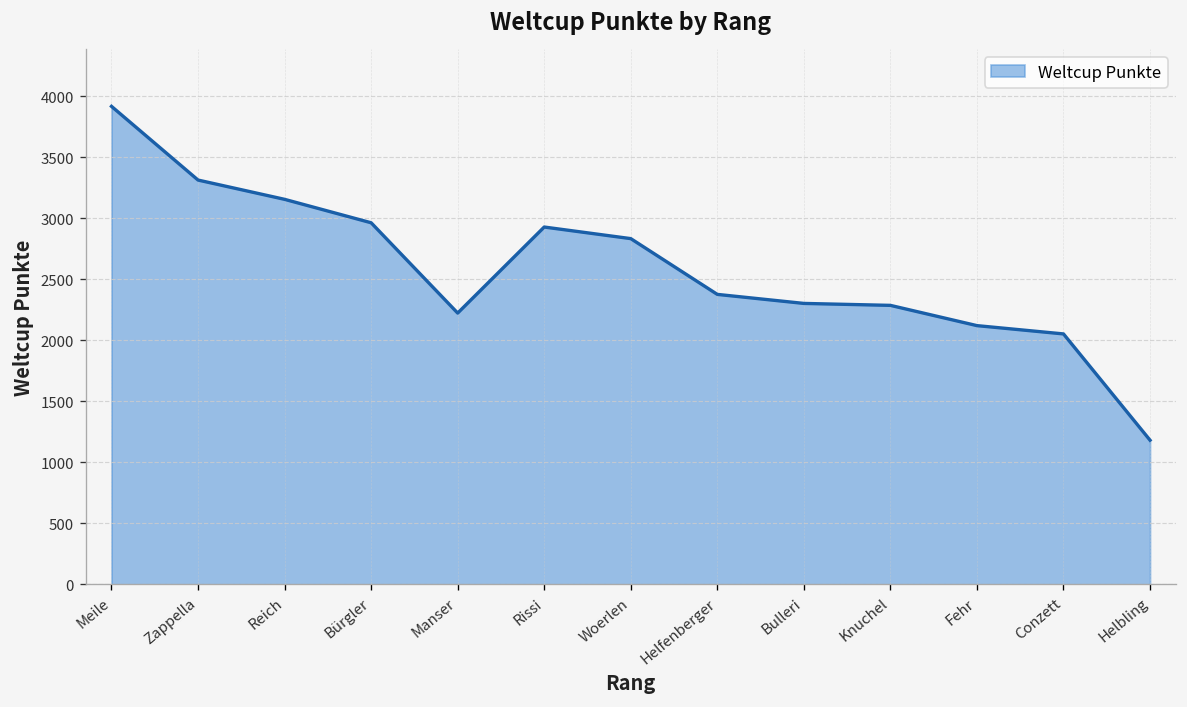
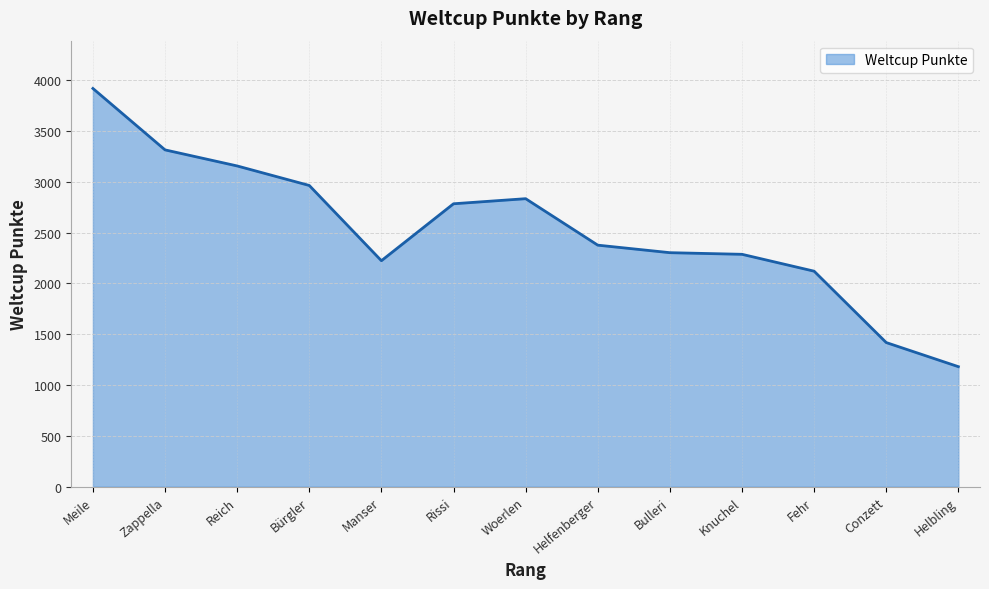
Rissi: 2930 -> 2780
Conzett: 2050 -> 1420
